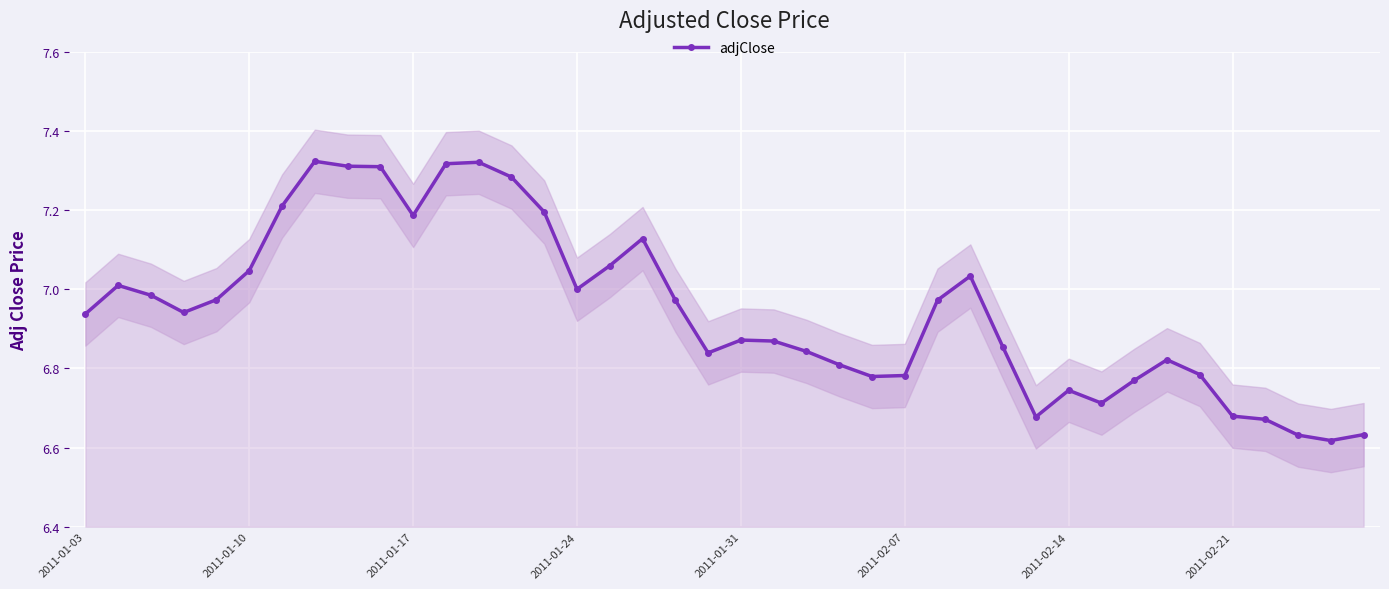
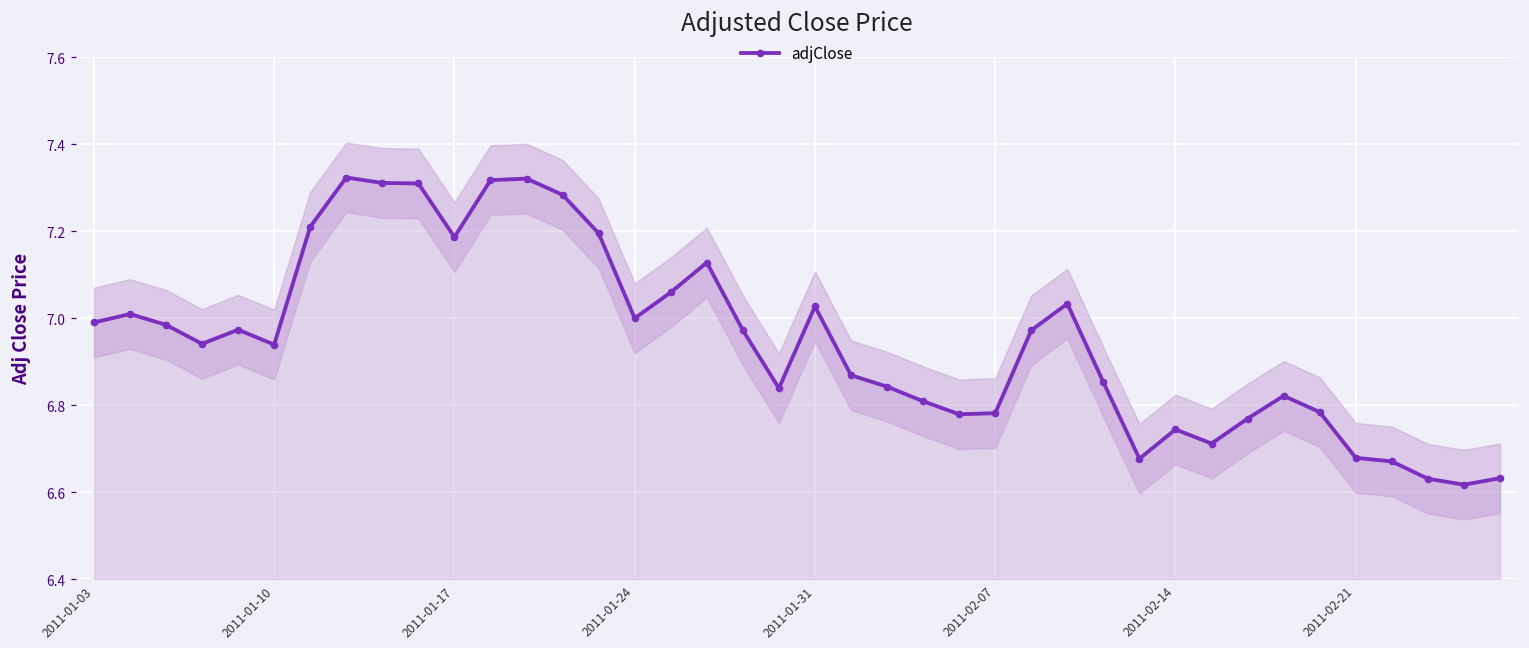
adjClose, 2011-01-03: 6.94 -> 6.99
adjClose, 2011-01-10: 7.05 -> 6.94
adjClose, 2011-01-31: 6.87 -> 7.03
